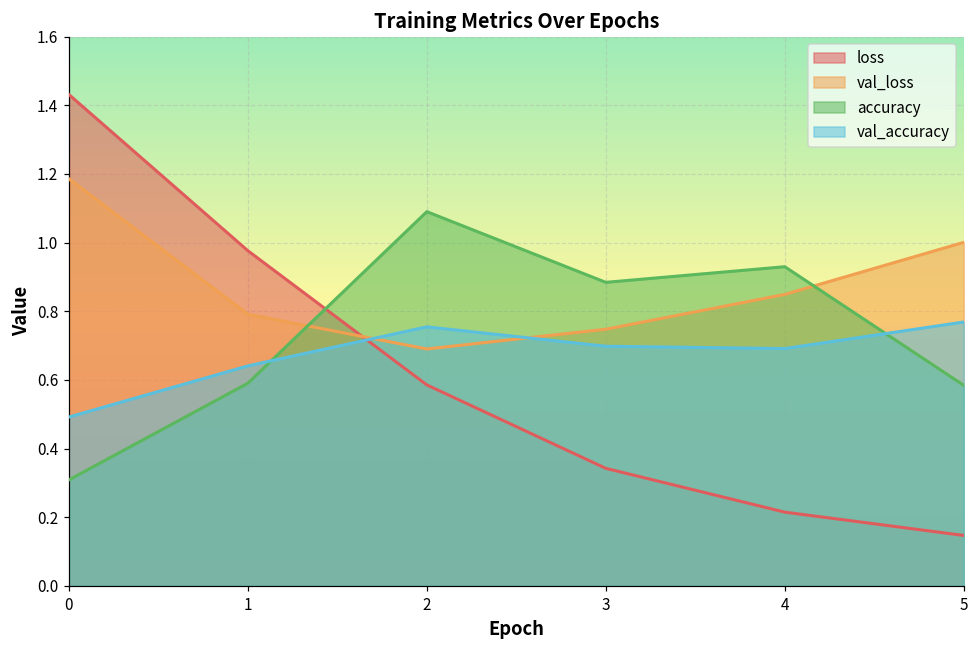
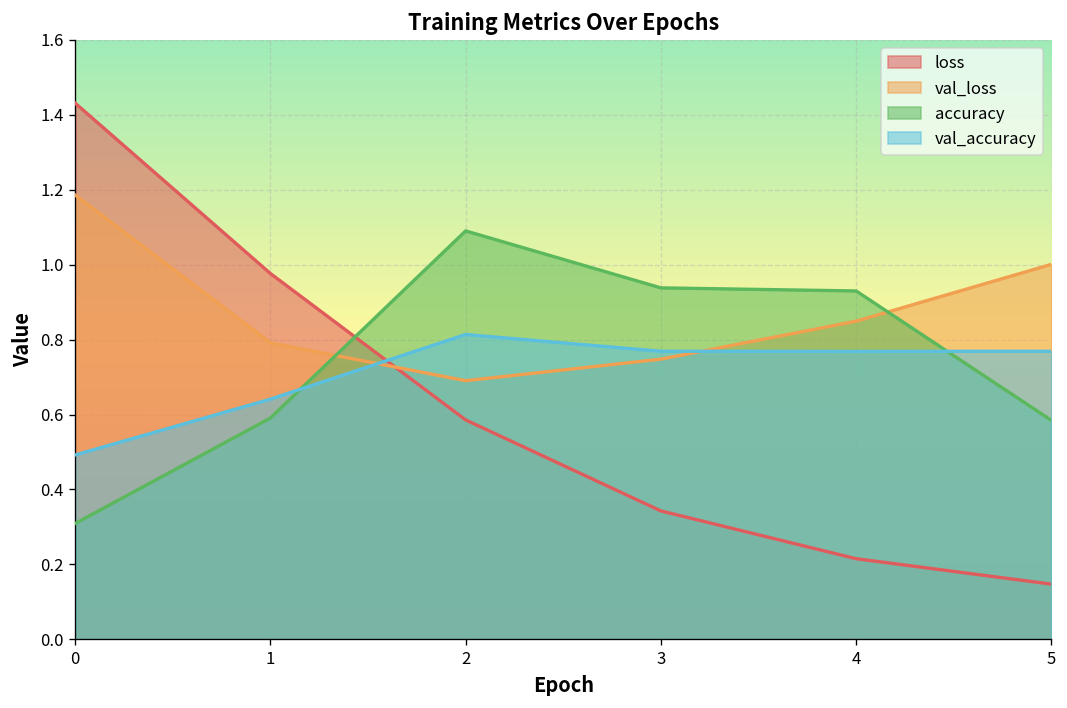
val_accuracy, 2: 0.75 -> 0.81
accuracy, 3: 0.88 -> 0.94
val_accuracy, 3: 0.70 -> 0.77
val_accuracy, 4: 0.69 -> 0.77
